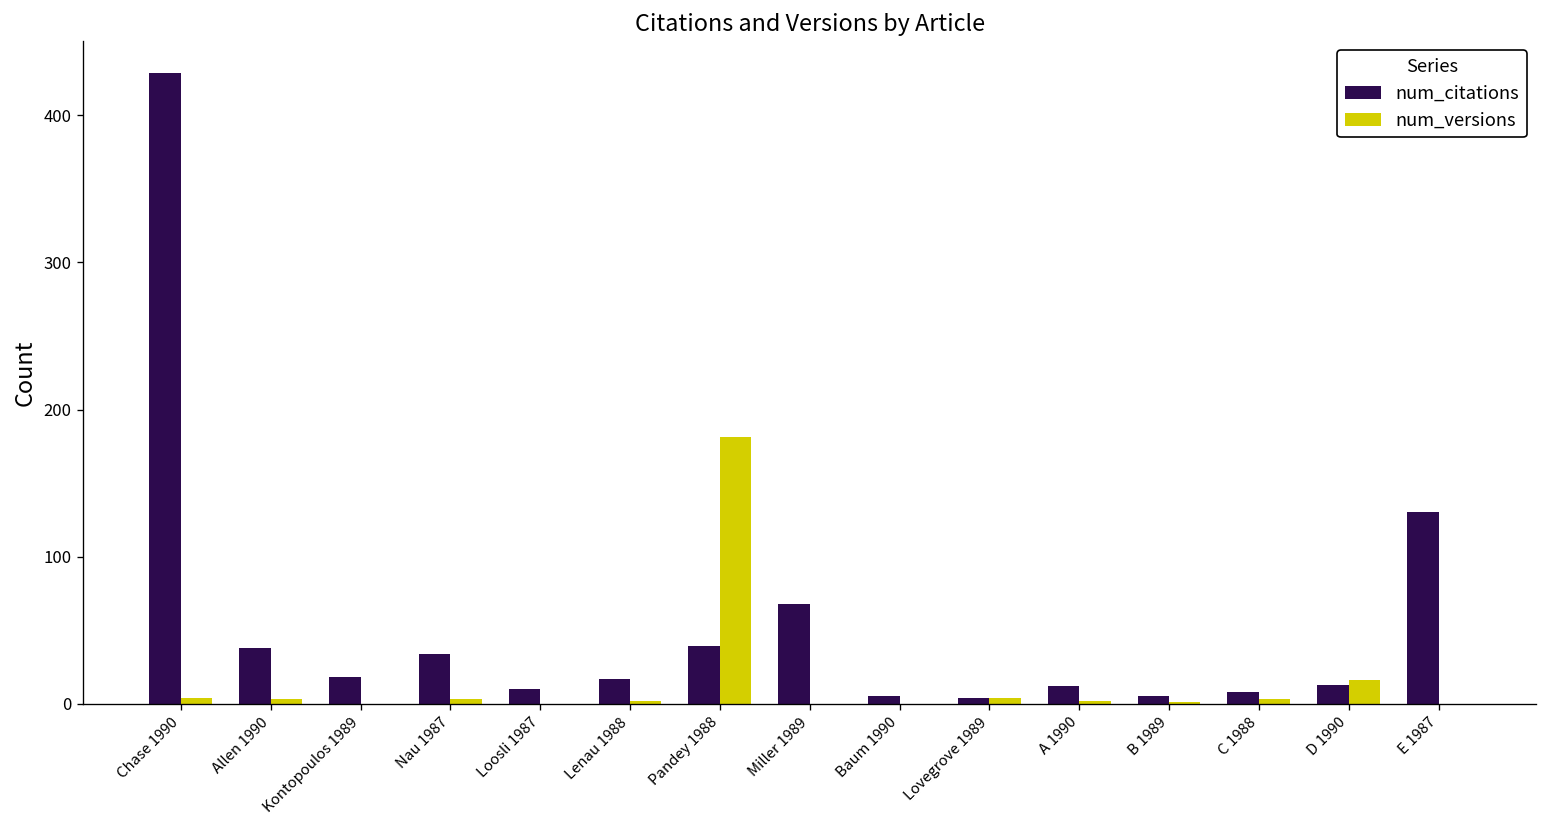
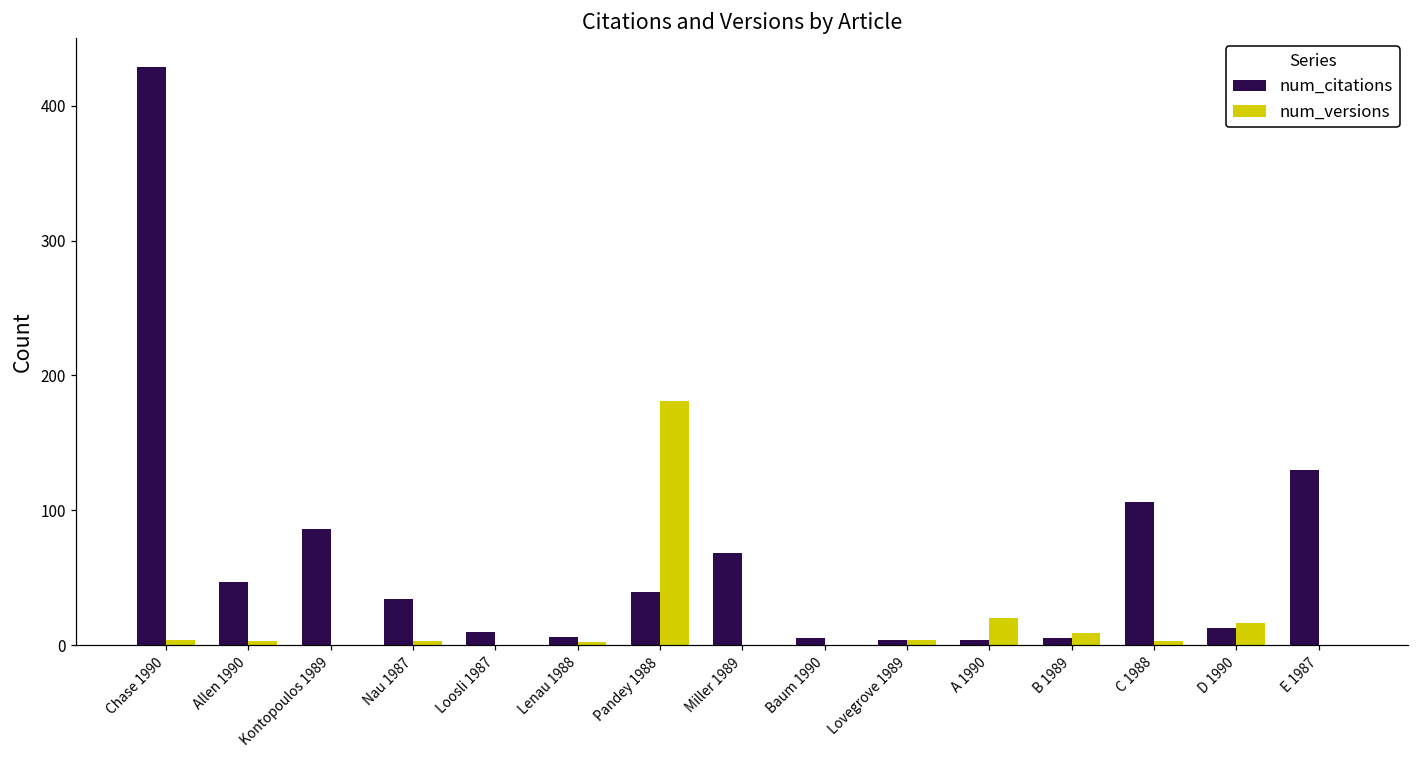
num_citations, Allen 1990: 38 -> 47
num_citations, Kontopoulos 1989: 18 -> 86
num_citations, Lenau 1988: 17 -> 6
num_citations, A 1990: 12 -> 4
num_versions, A 1990: 2 -> 20
num_versions, B 1989: 1 -> 9
num_citations, C 1988: 8 -> 106
